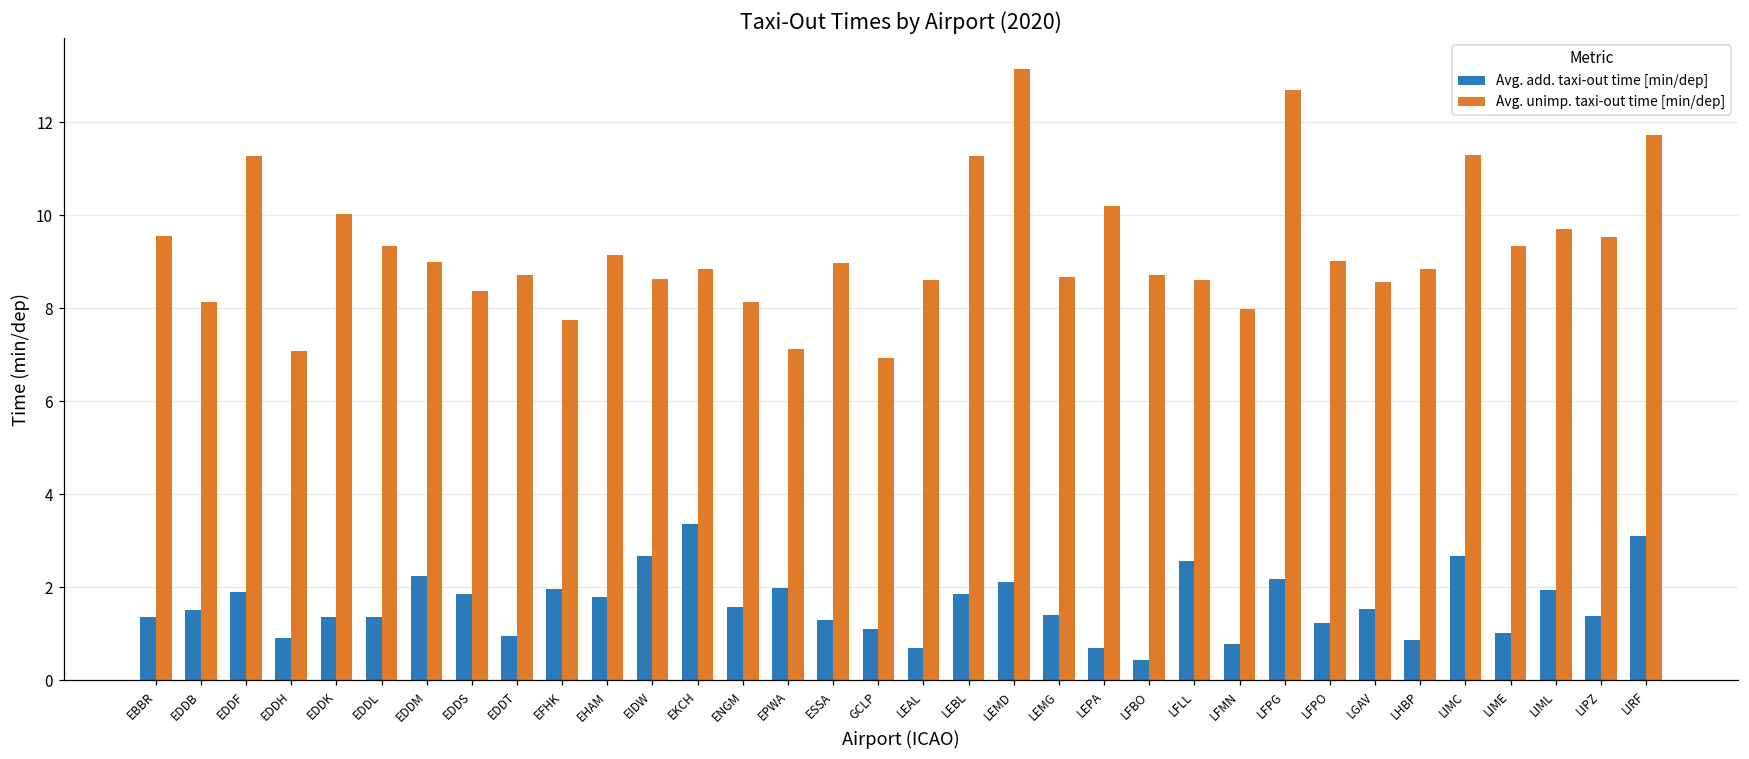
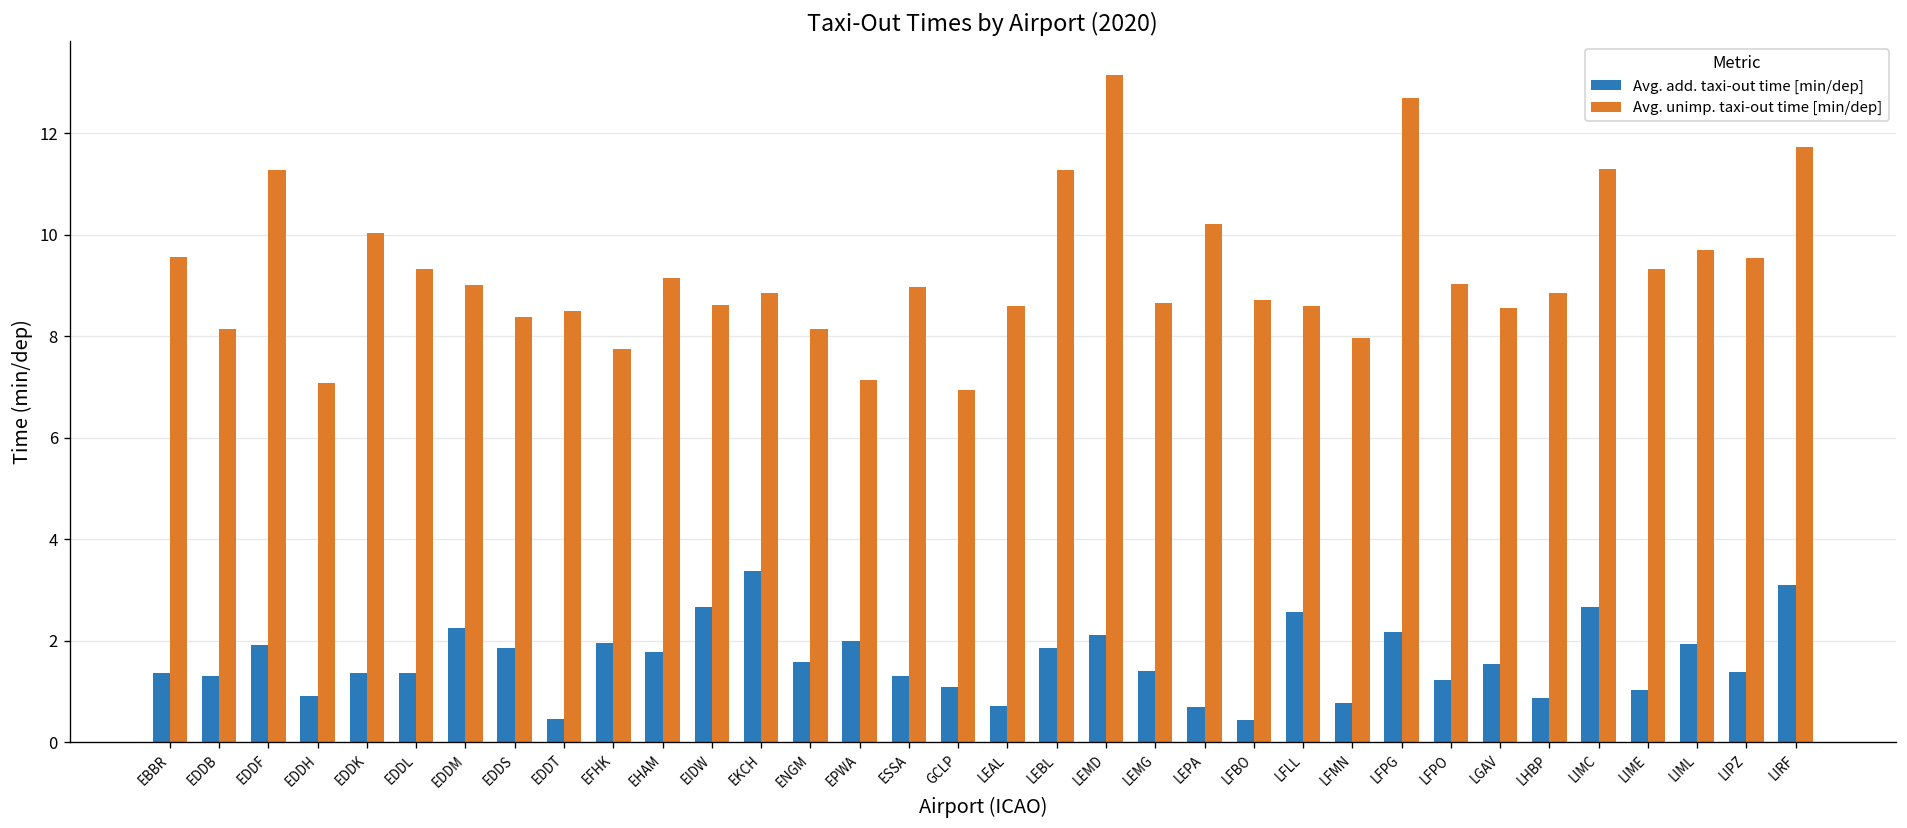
Avg. add. taxi-out time [min/dep], EDDB: 1.5 -> 1.3
Avg. add. taxi-out time [min/dep], EDDT: 0.9 -> 0.4
Avg. unimp. taxi-out time [min/dep], EDDT: 8.7 -> 8.5
